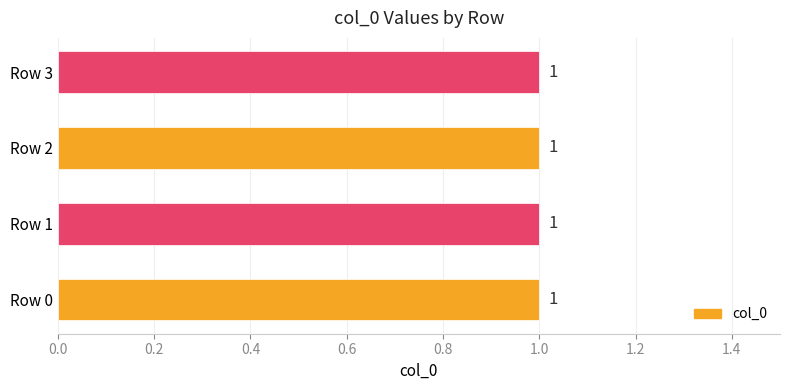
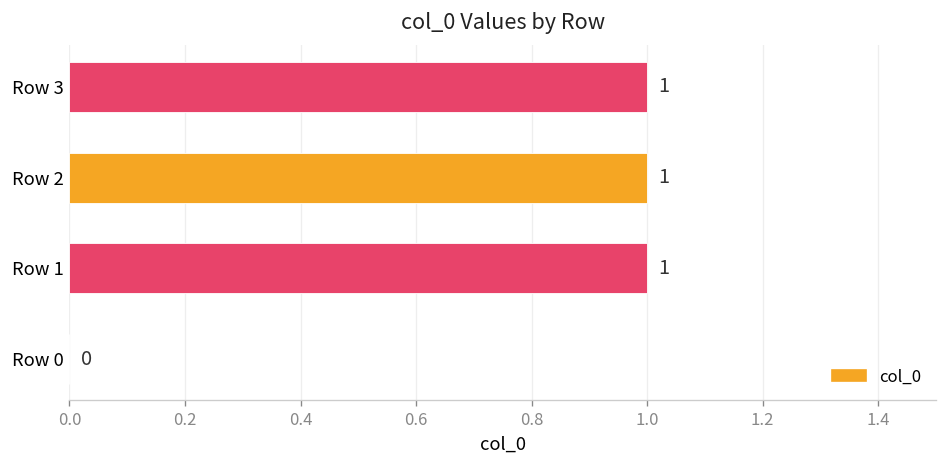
Row 0: 1 -> 0
